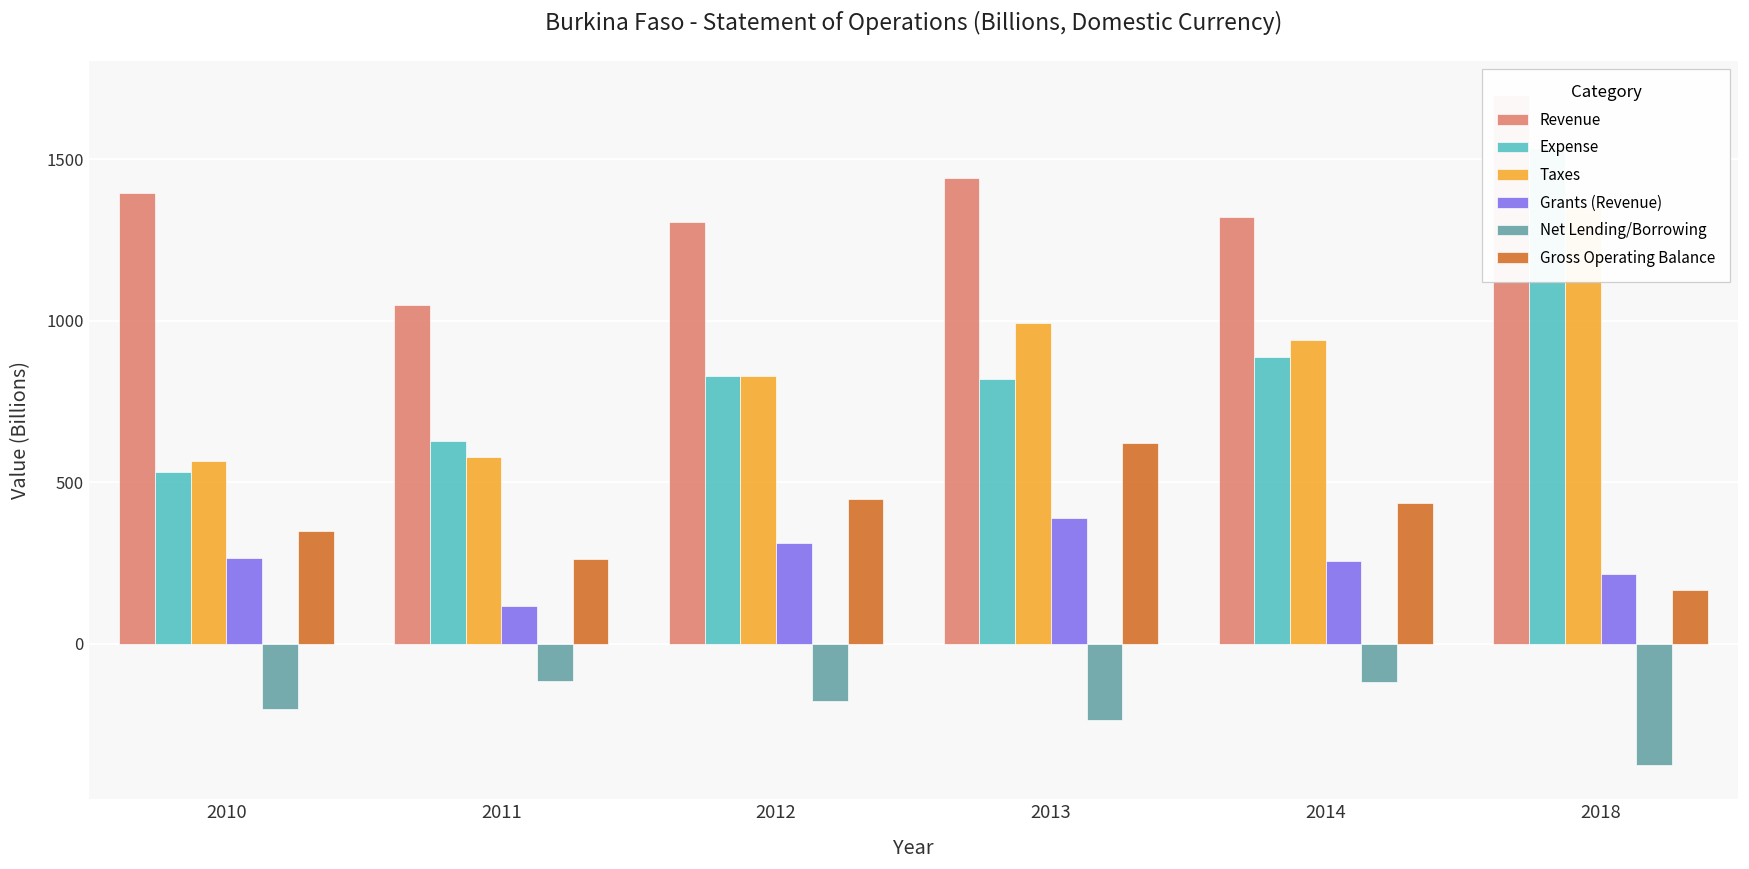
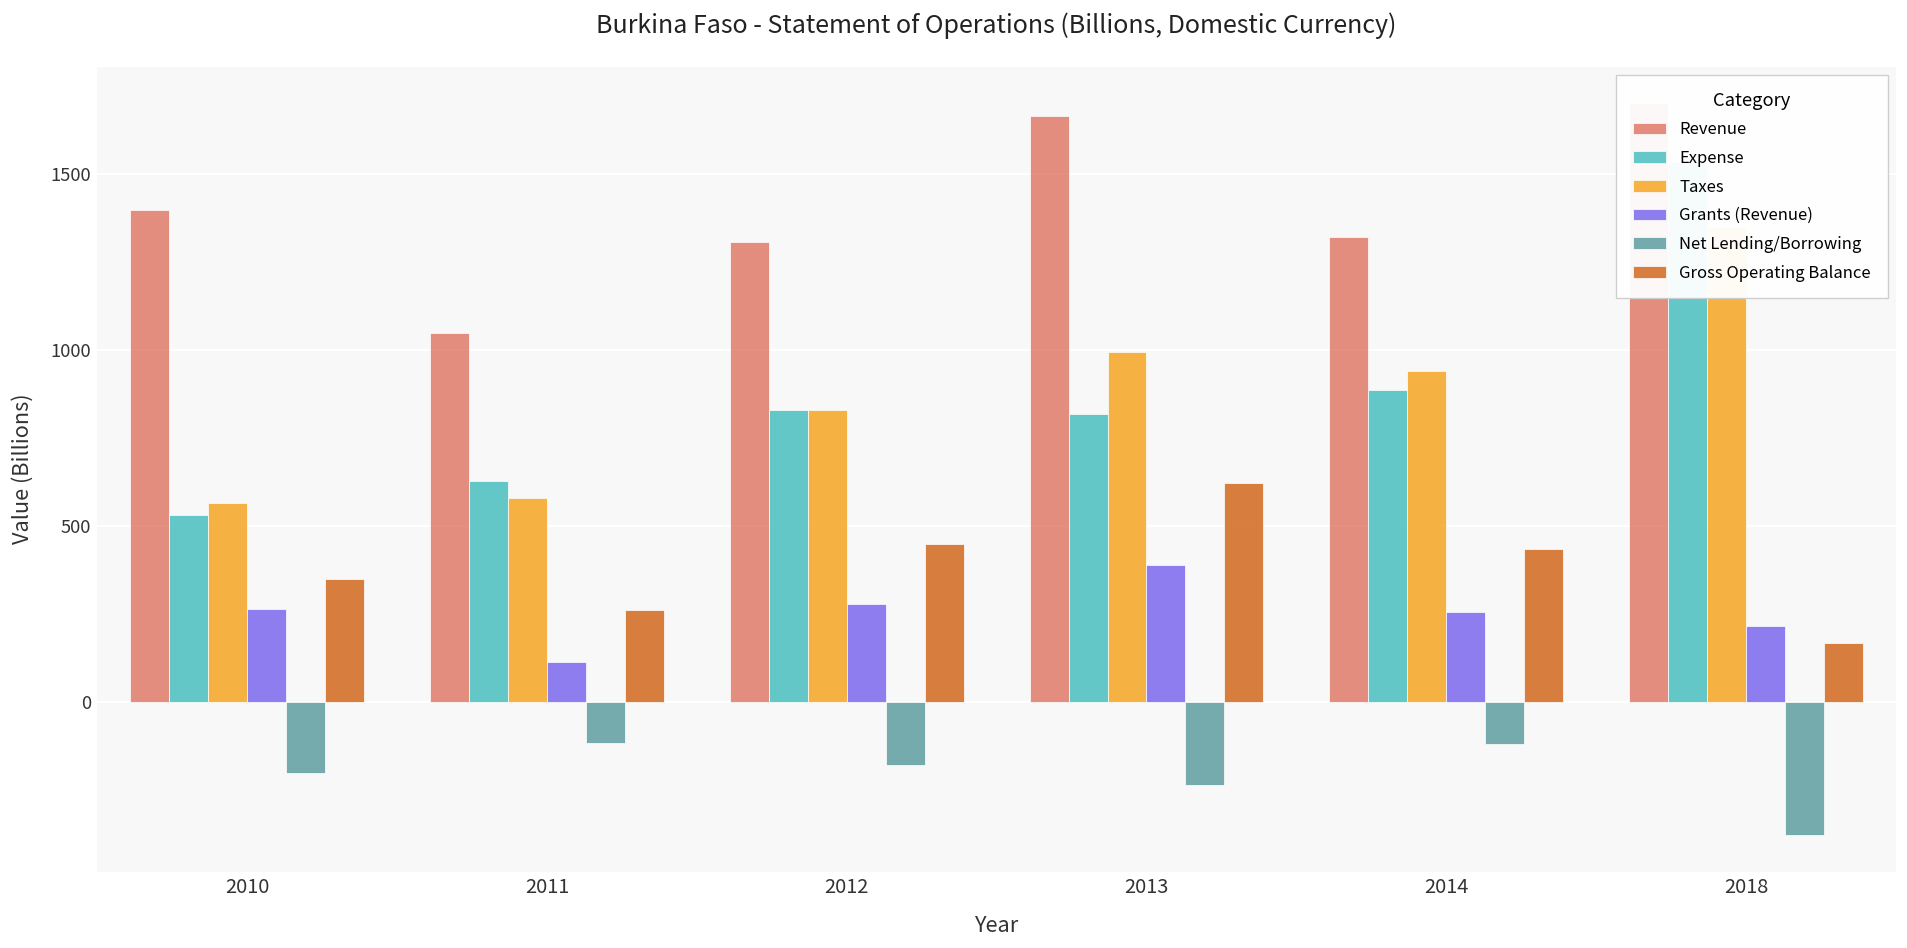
Grants (Revenue), 2012: 310 -> 280
Revenue, 2013: 1440 -> 1660
